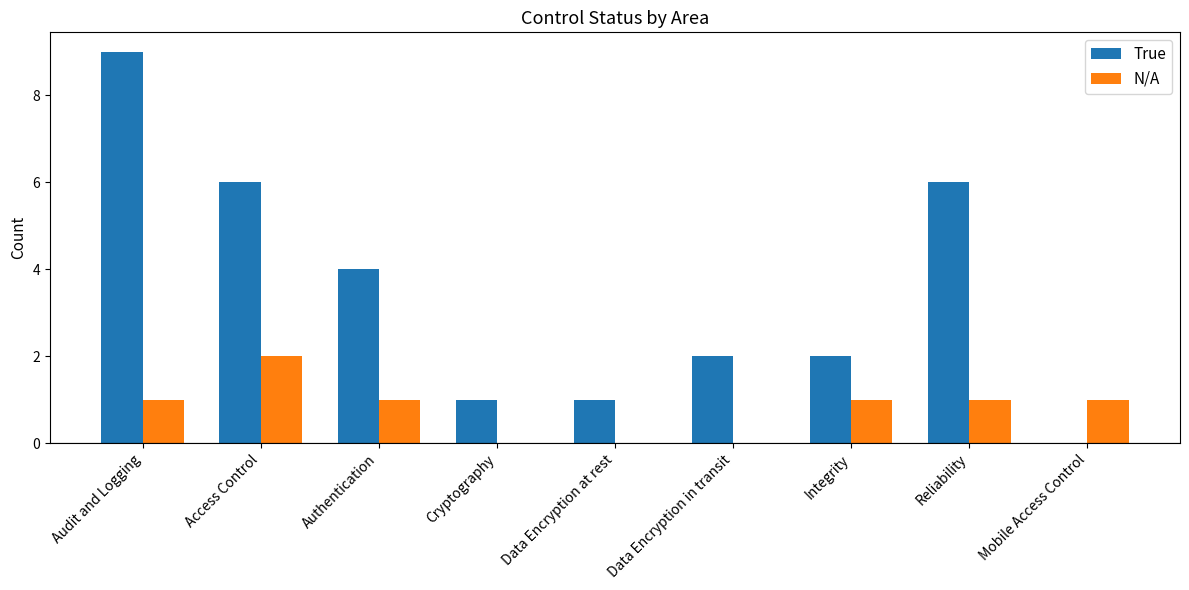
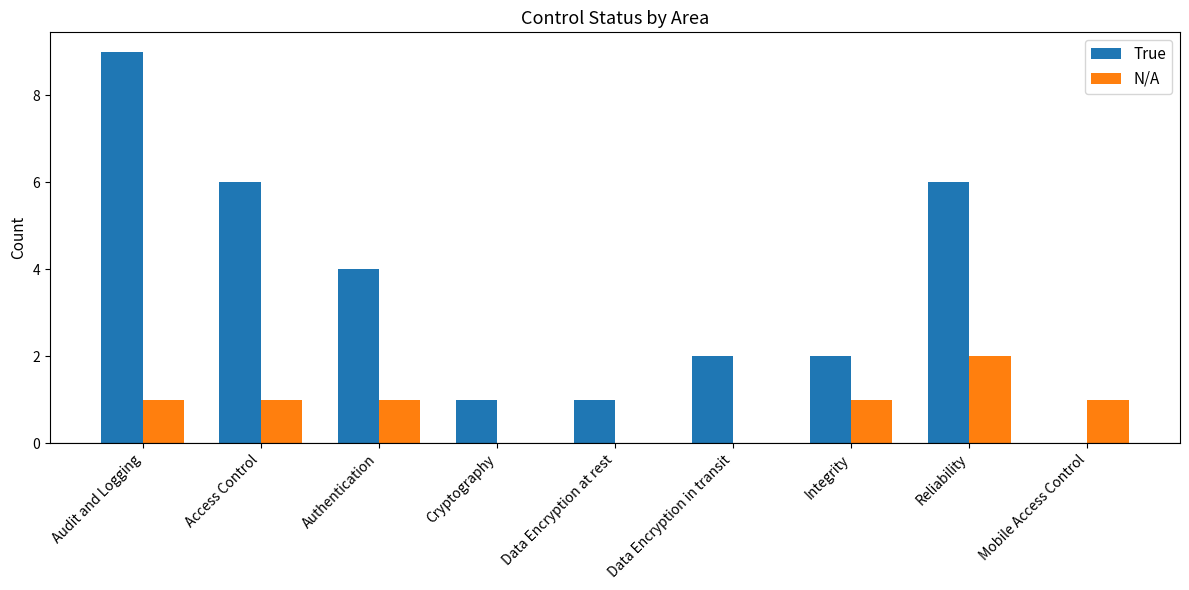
N/A, Access Control: 2 -> 1
N/A, Reliability: 1 -> 2
